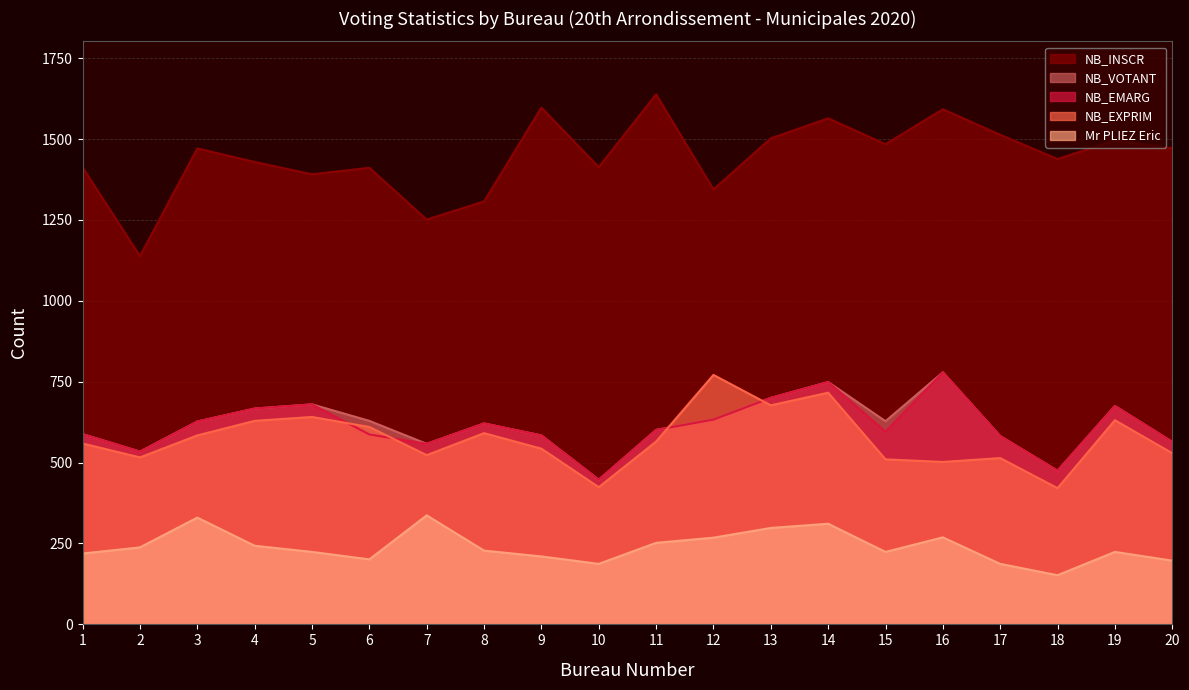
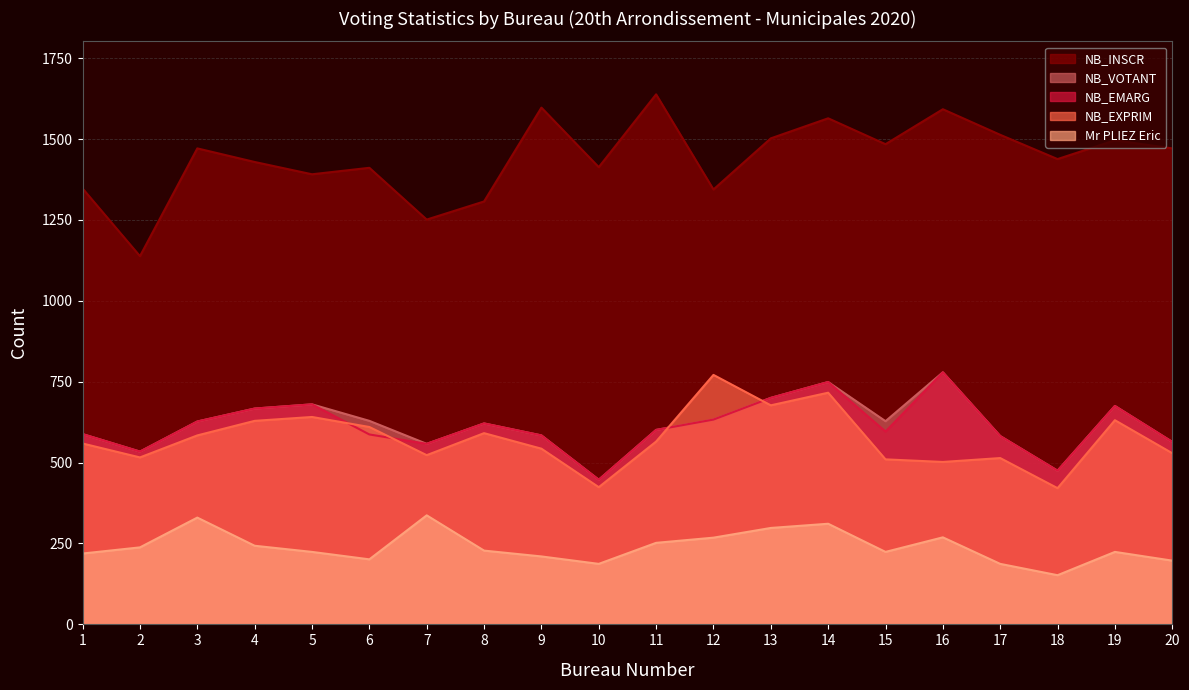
NB_INSCR, 1: 1410 -> 1350
